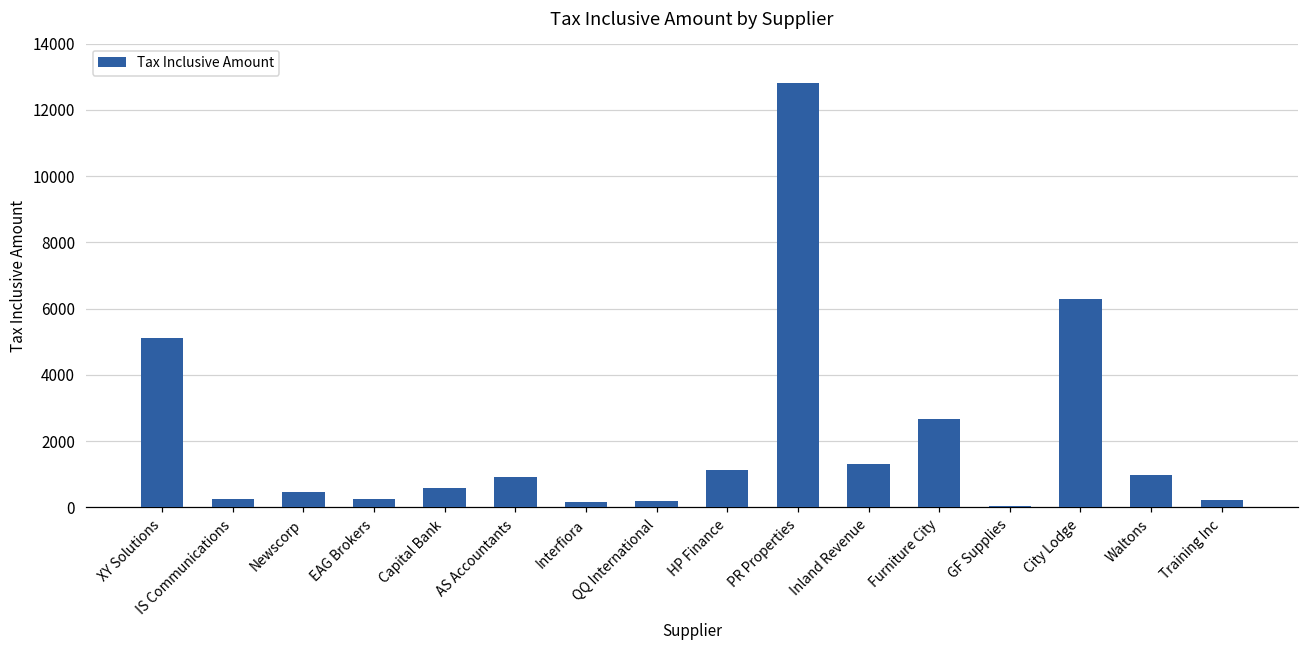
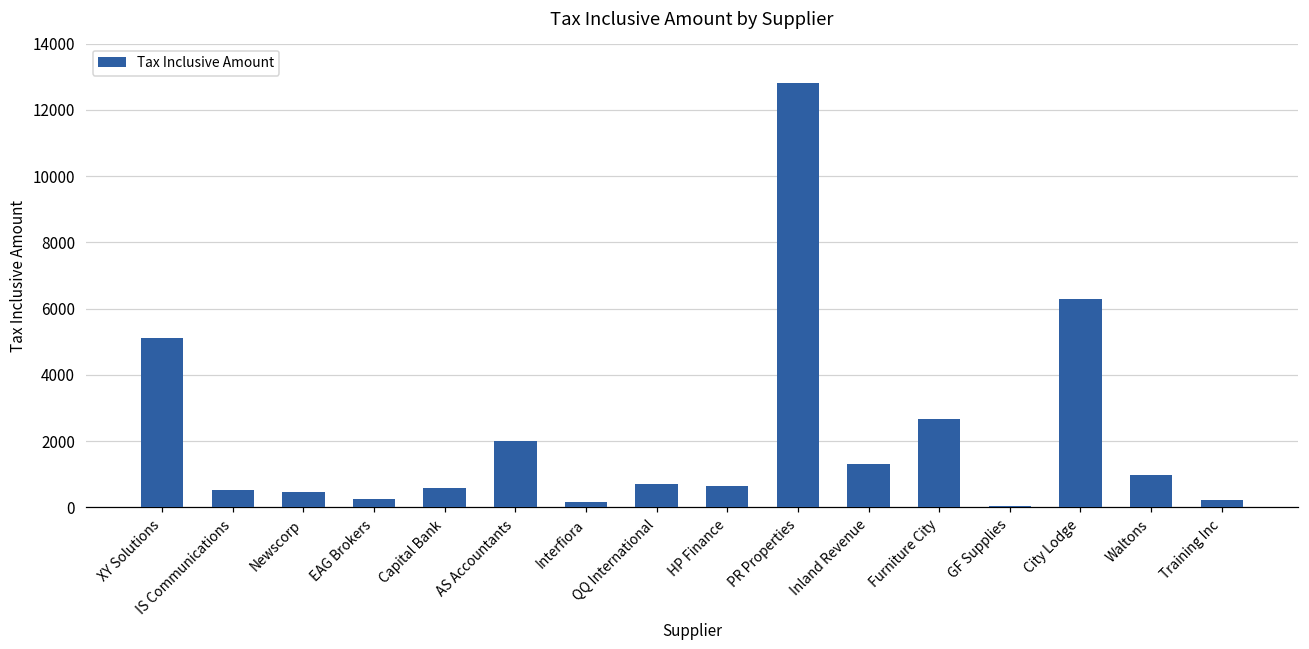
IS Communications: 300 -> 500
AS Accountants: 900 -> 2000
QQ International: 200 -> 700
HP Finance: 1100 -> 600
